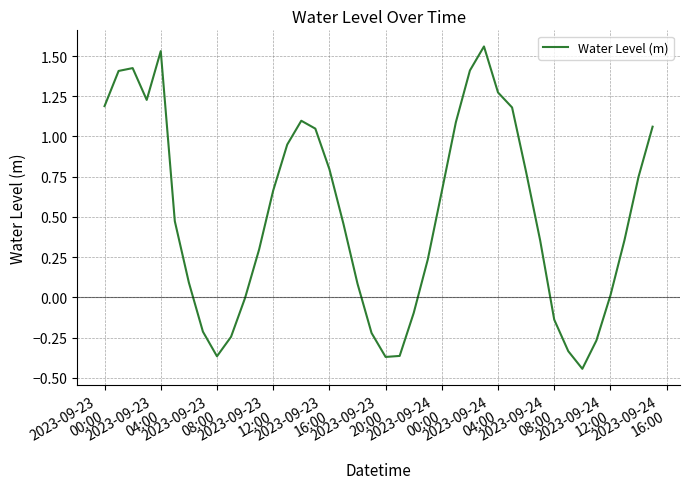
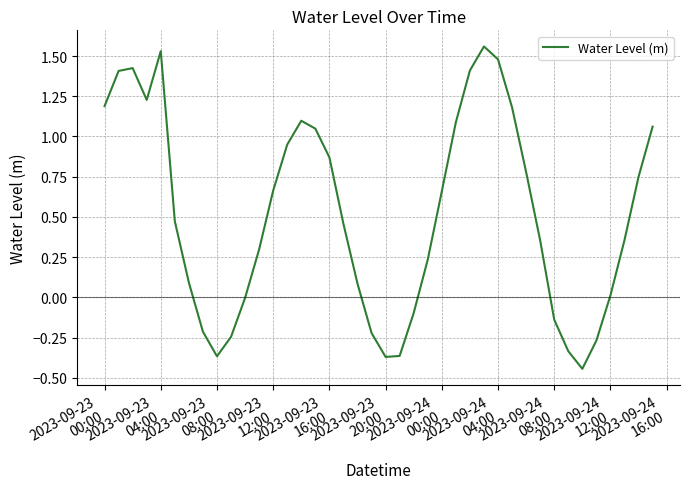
2023-09-23 16:00: 0.80 -> 0.87
2023-09-24 04:00: 1.27 -> 1.48
